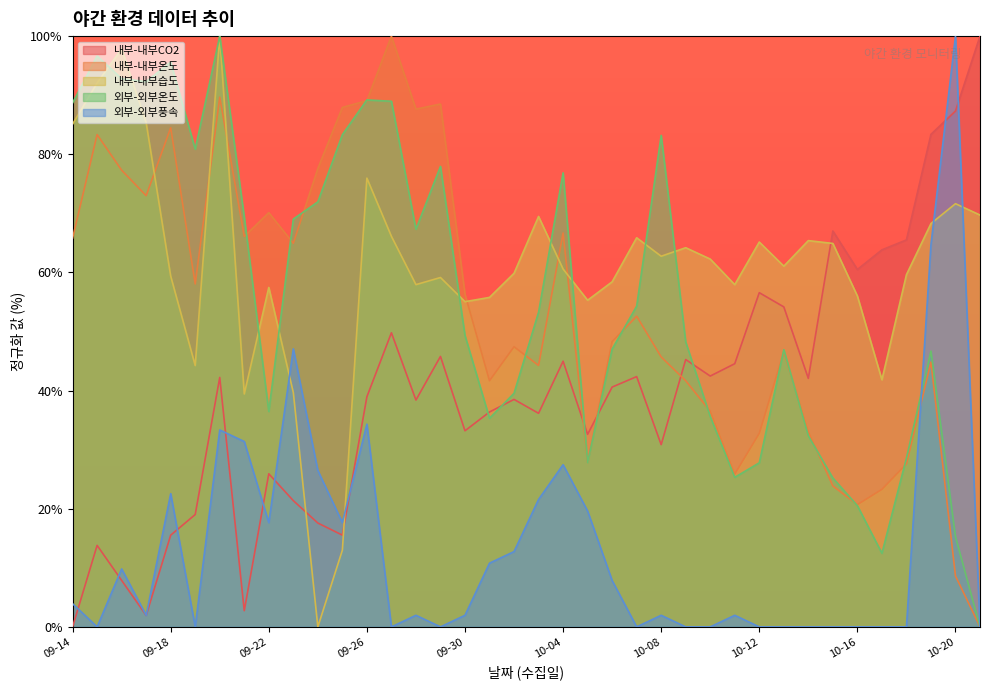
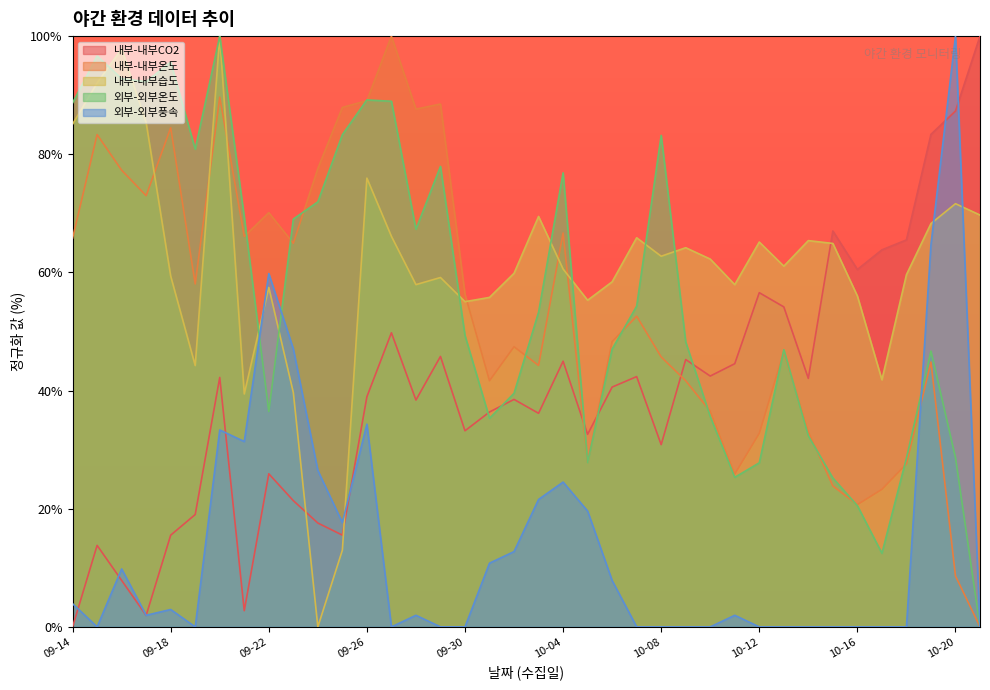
외부-외부풍속, 09-18: 23% -> 3%
외부-외부풍속, 09-22: 18% -> 60%
외부-외부풍속, 09-30: 2% -> 0%
외부-외부풍속, 10-04: 27% -> 25%
외부-외부풍속, 10-08: 2% -> 0%
외부-외부온도, 10-20: 15% -> 29%
